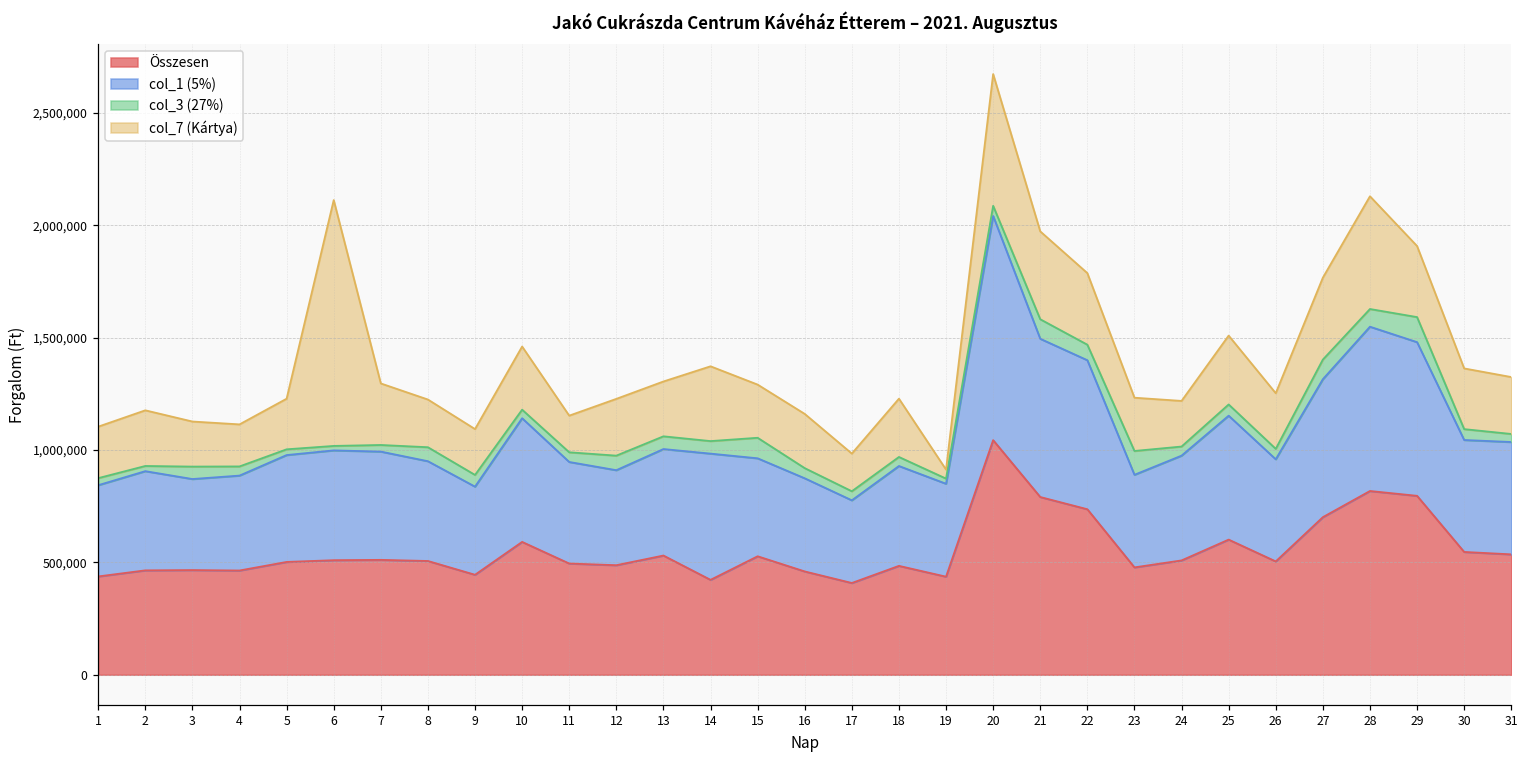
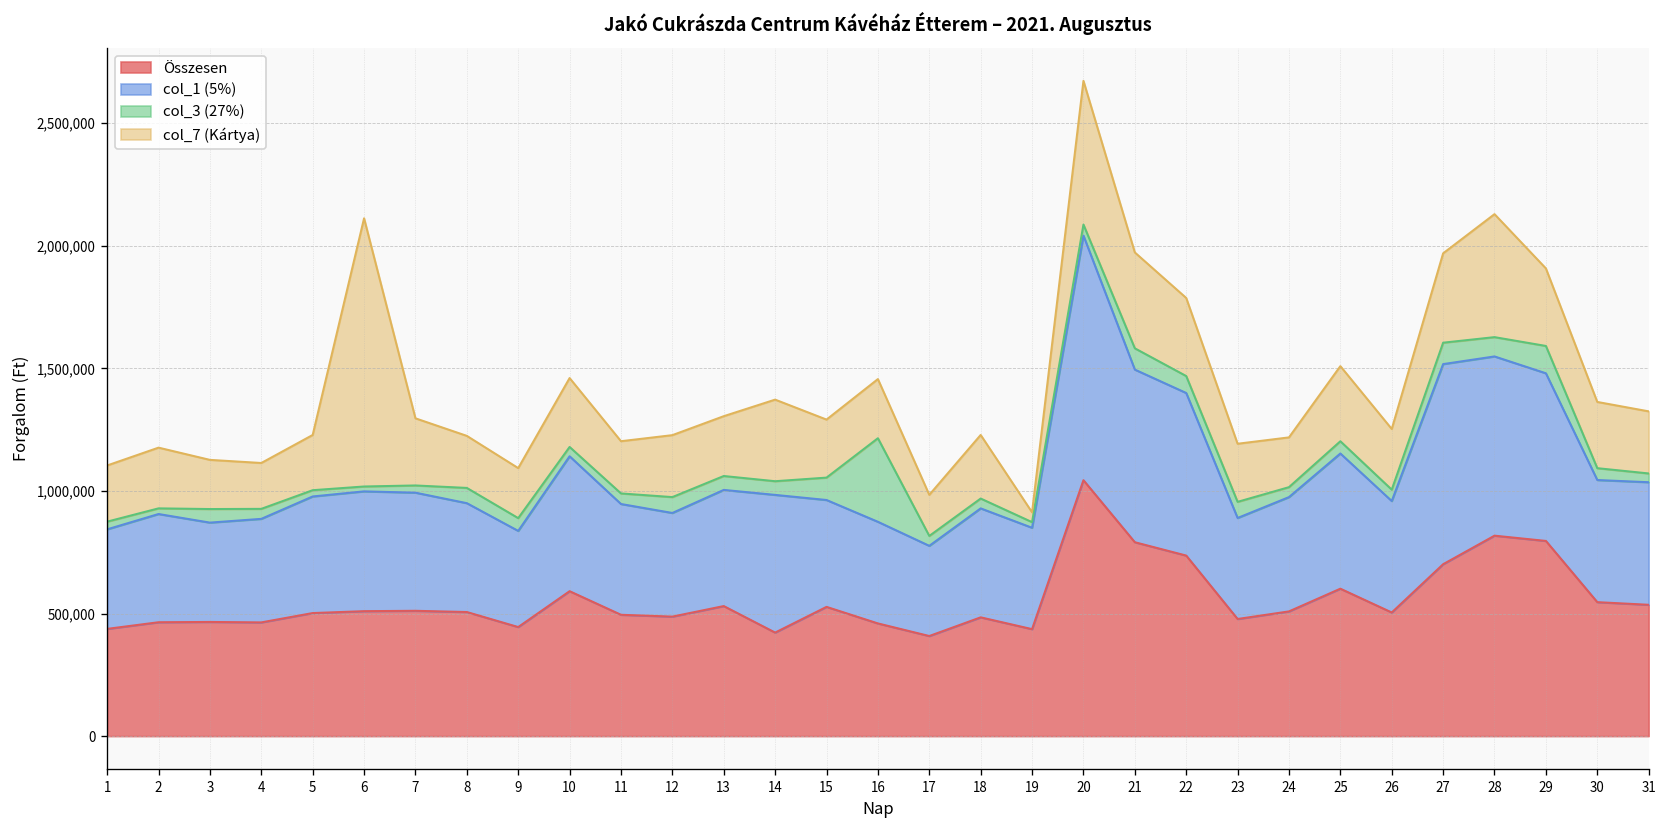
col_7 (Kártya), 11: 160,000 -> 210,000
col_3 (27%), 16: 50,000 -> 340,000
col_3 (27%), 23: 110,000 -> 70,000
col_1 (5%), 27: 610,000 -> 820,000
